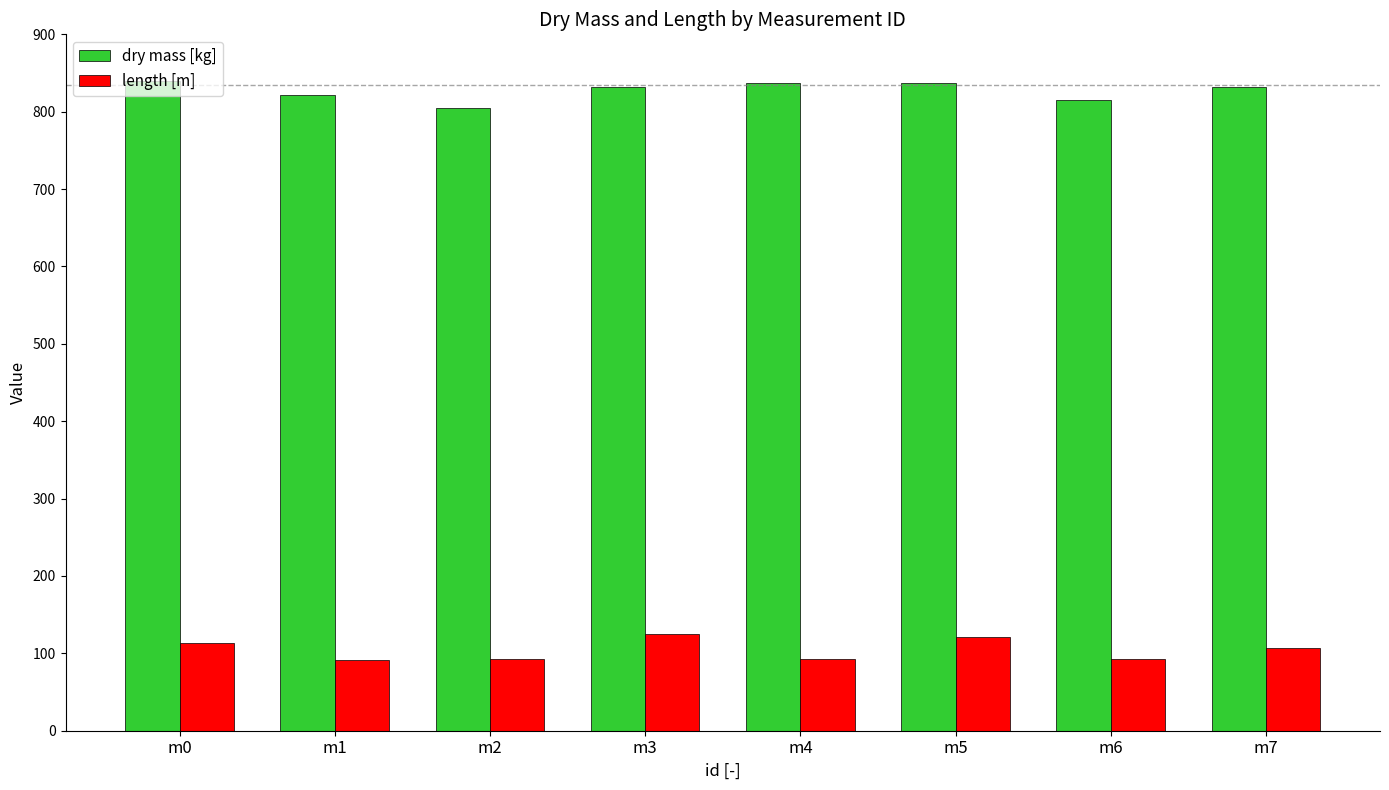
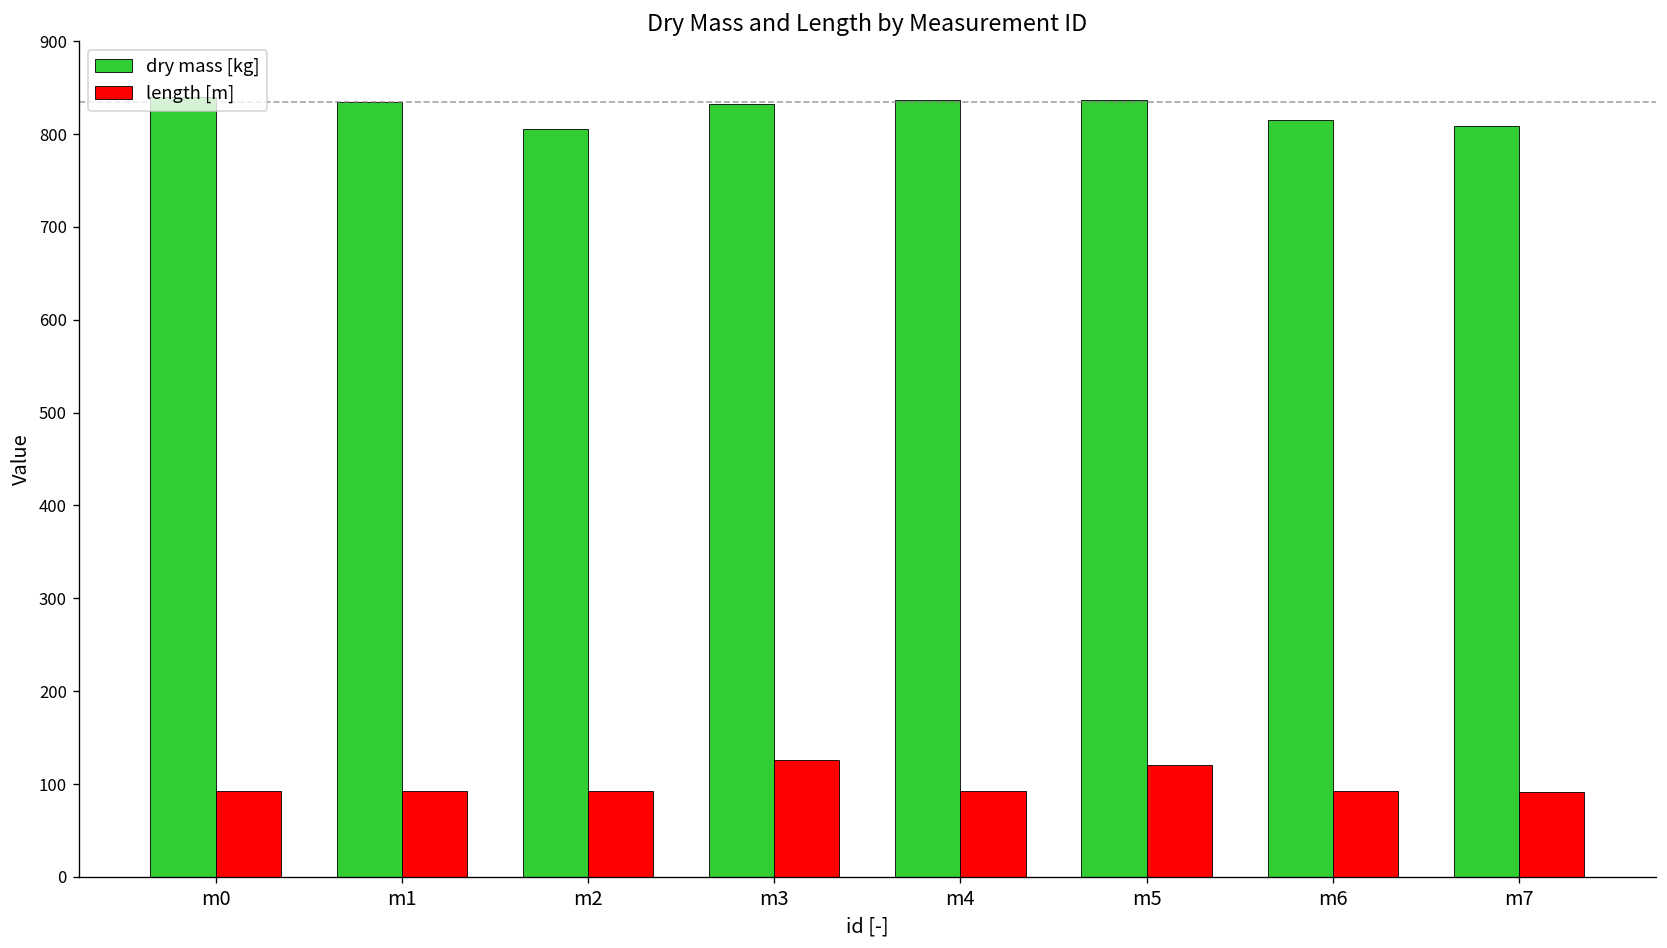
length [m], m0: 110 -> 90
dry mass [kg], m1: 820 -> 830
dry mass [kg], m7: 830 -> 810
length [m], m7: 110 -> 90
